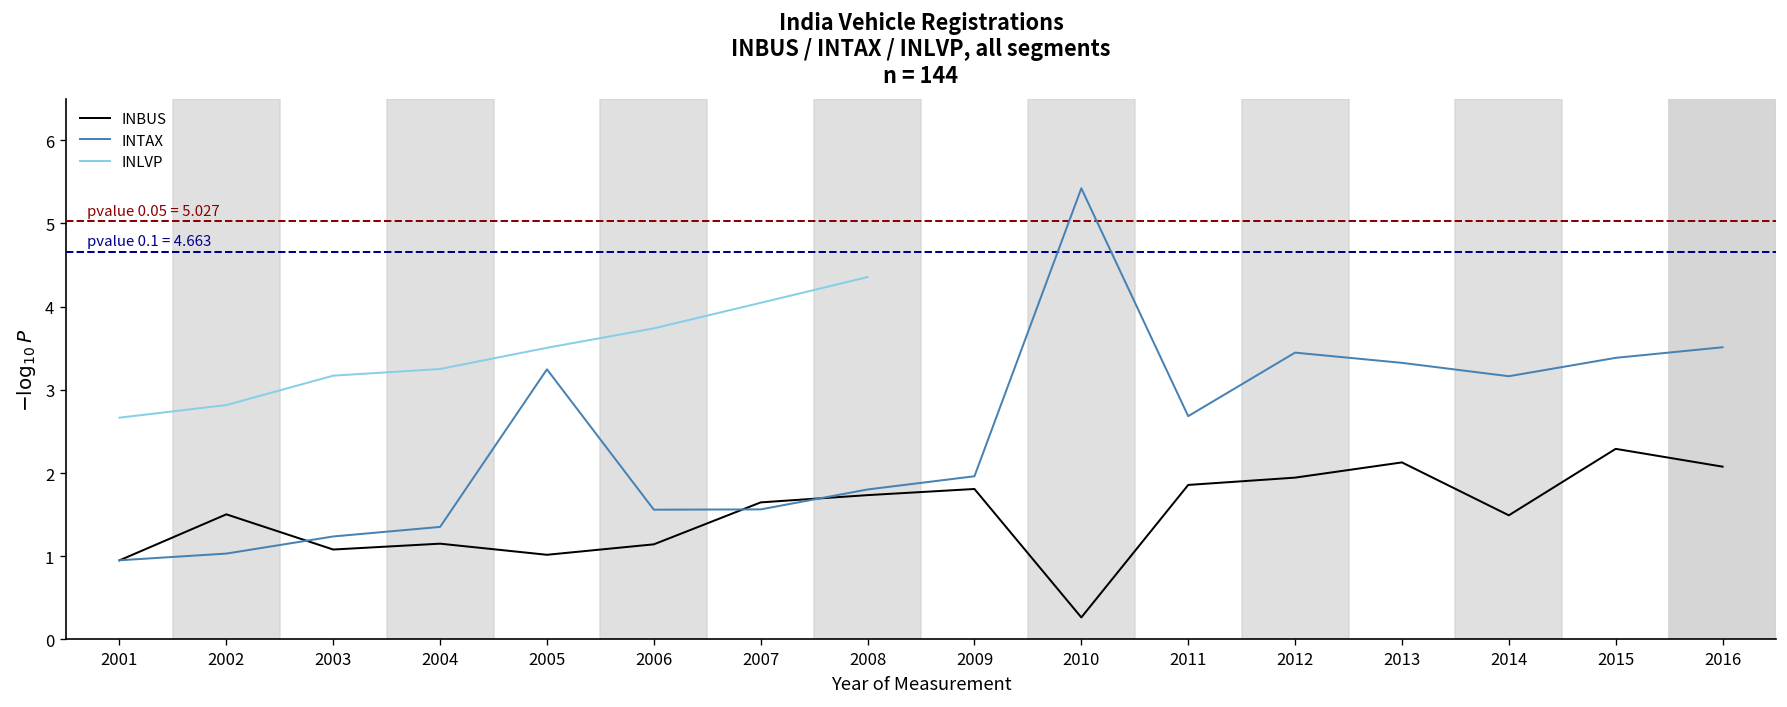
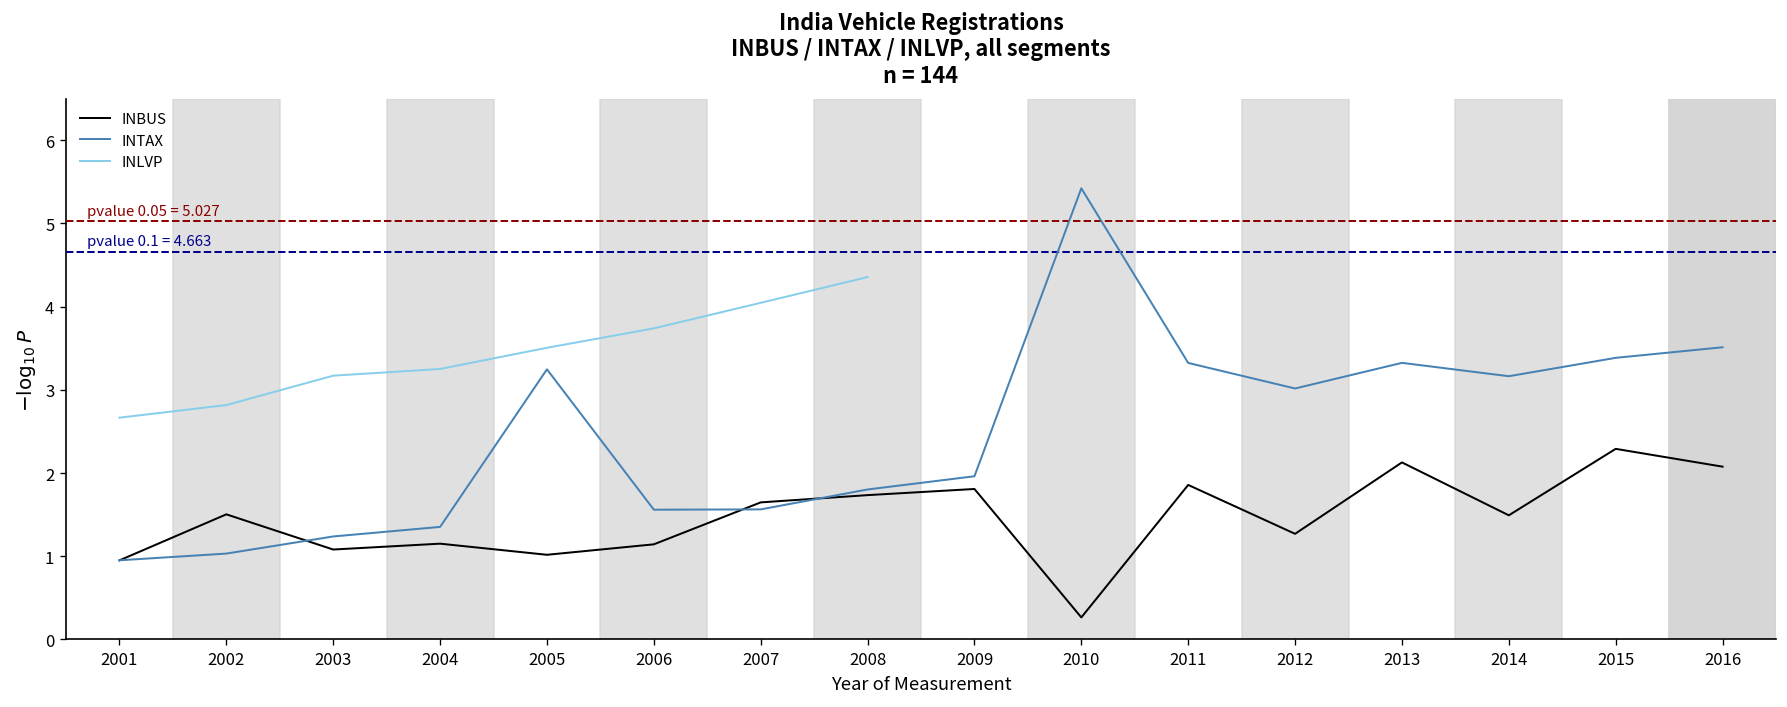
INTAX, 2011: 2.7 -> 3.3
INBUS, 2012: 1.9 -> 1.3
INTAX, 2012: 3.4 -> 3.0
